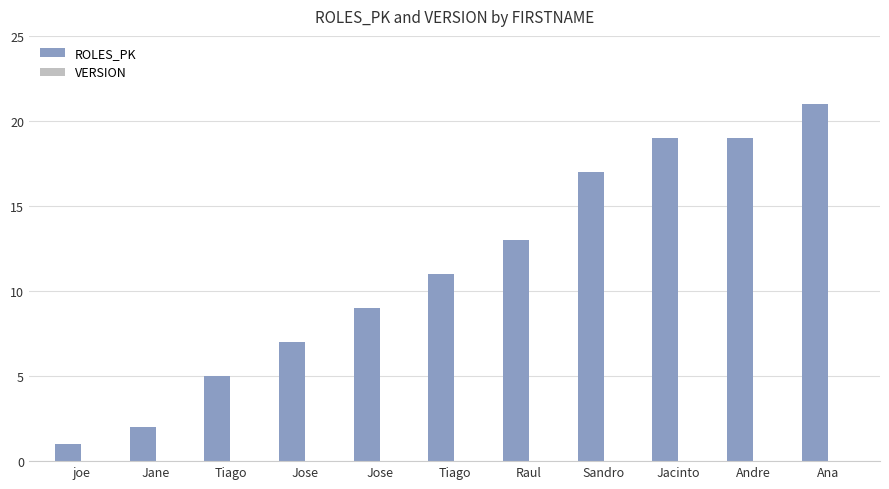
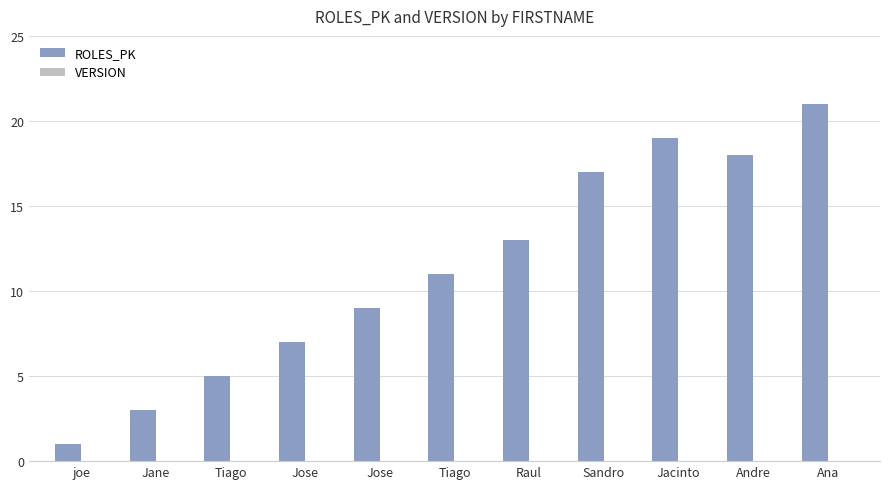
ROLES_PK, Jane: 2 -> 3
ROLES_PK, Andre: 19 -> 18
